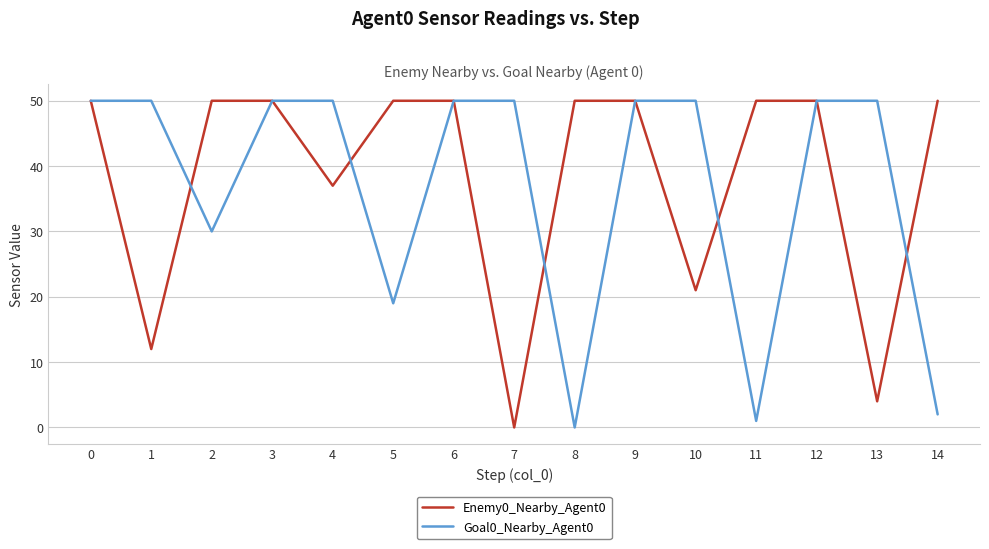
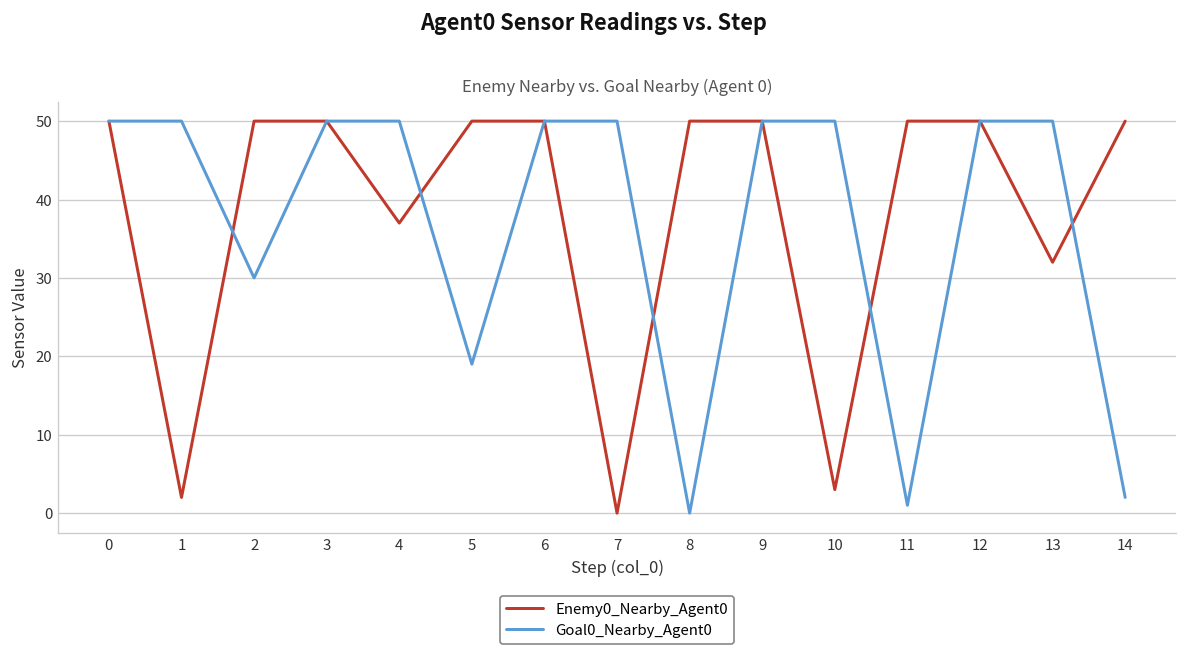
Enemy0_Nearby_Agent0, 1: 12 -> 2
Enemy0_Nearby_Agent0, 10: 21 -> 3
Enemy0_Nearby_Agent0, 13: 4 -> 32
